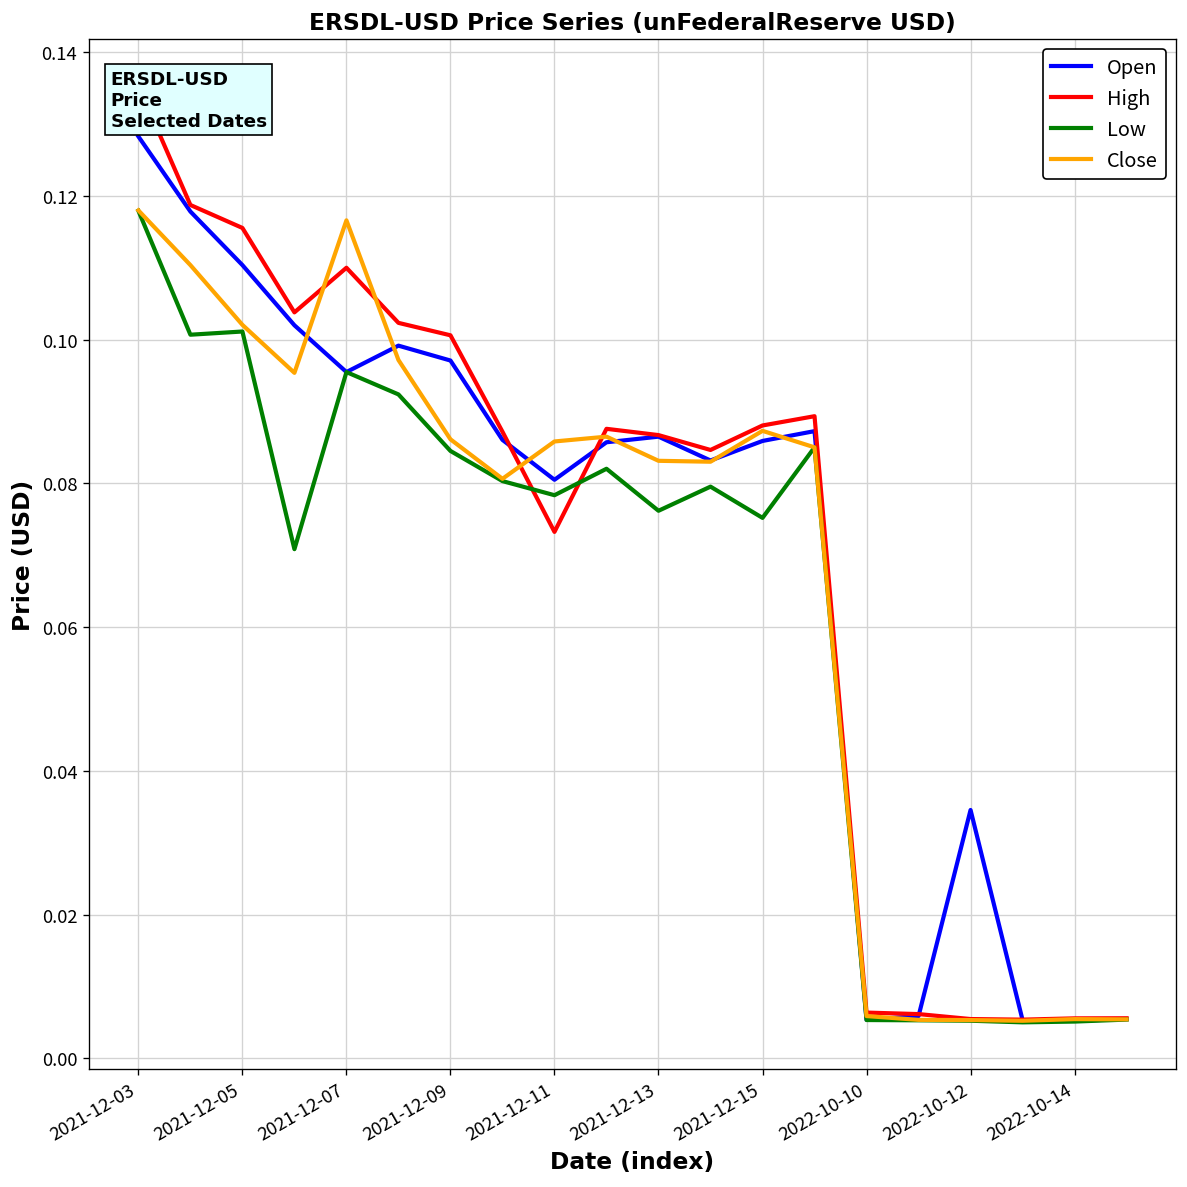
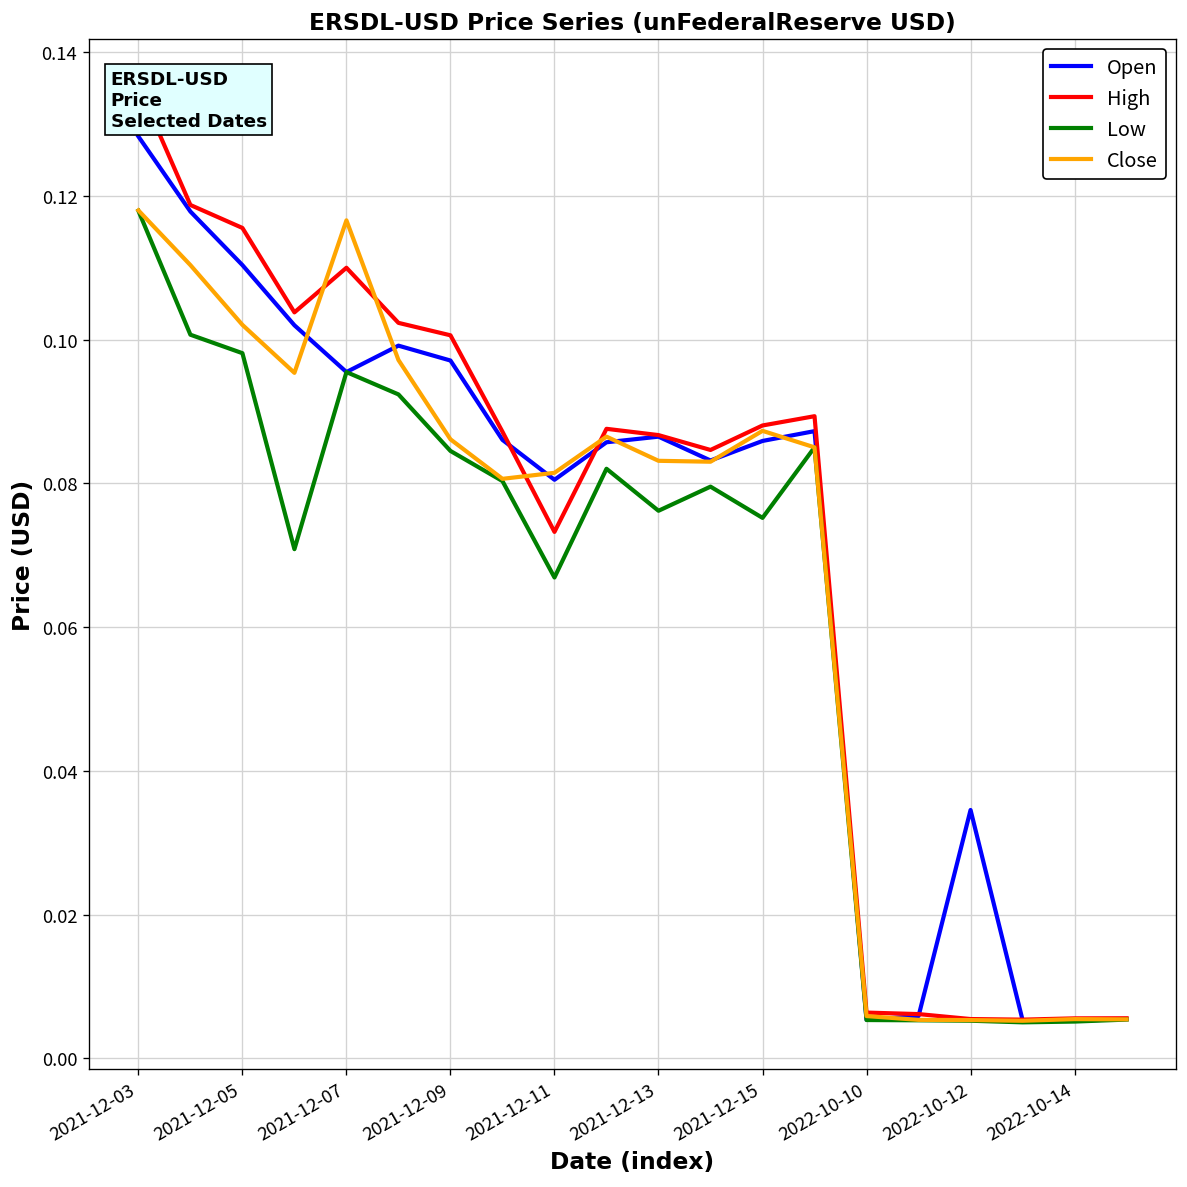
Low, 2021-12-05: 0.101 -> 0.098
Low, 2021-12-11: 0.078 -> 0.067
Close, 2021-12-11: 0.086 -> 0.081
